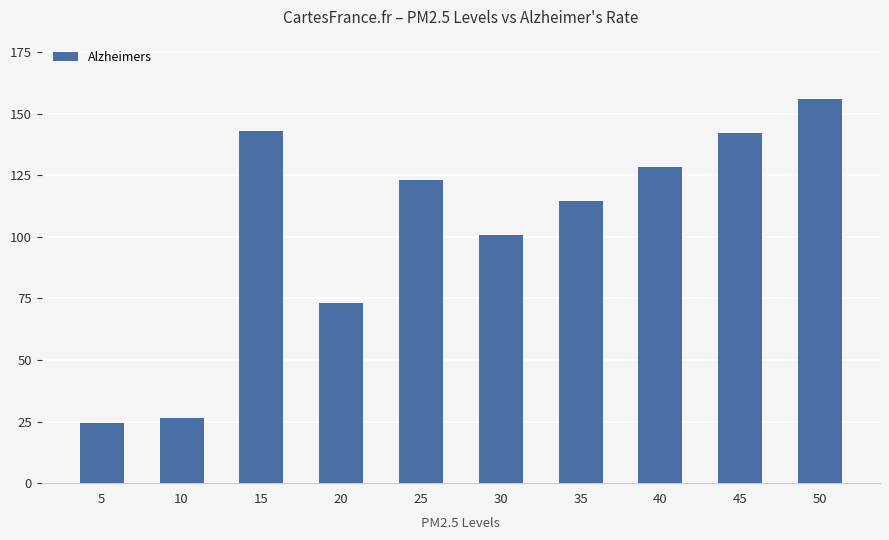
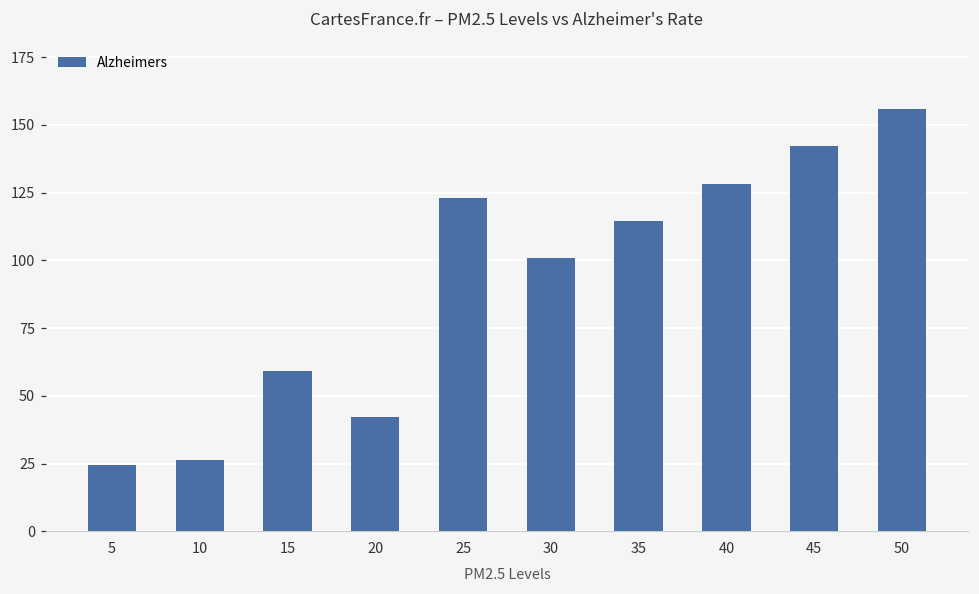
15: 143 -> 59
20: 73 -> 42
